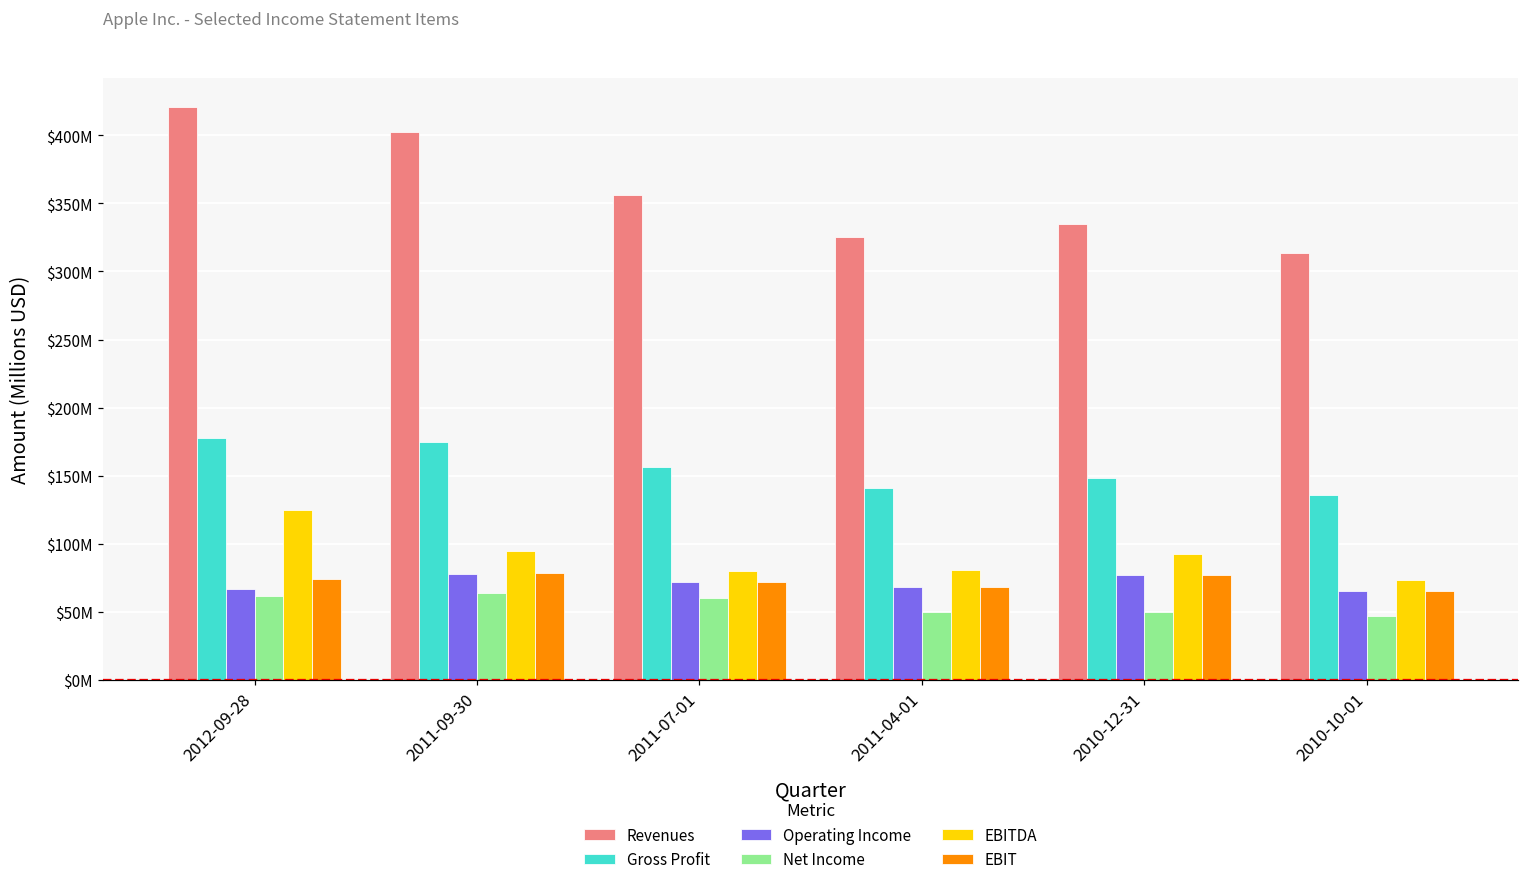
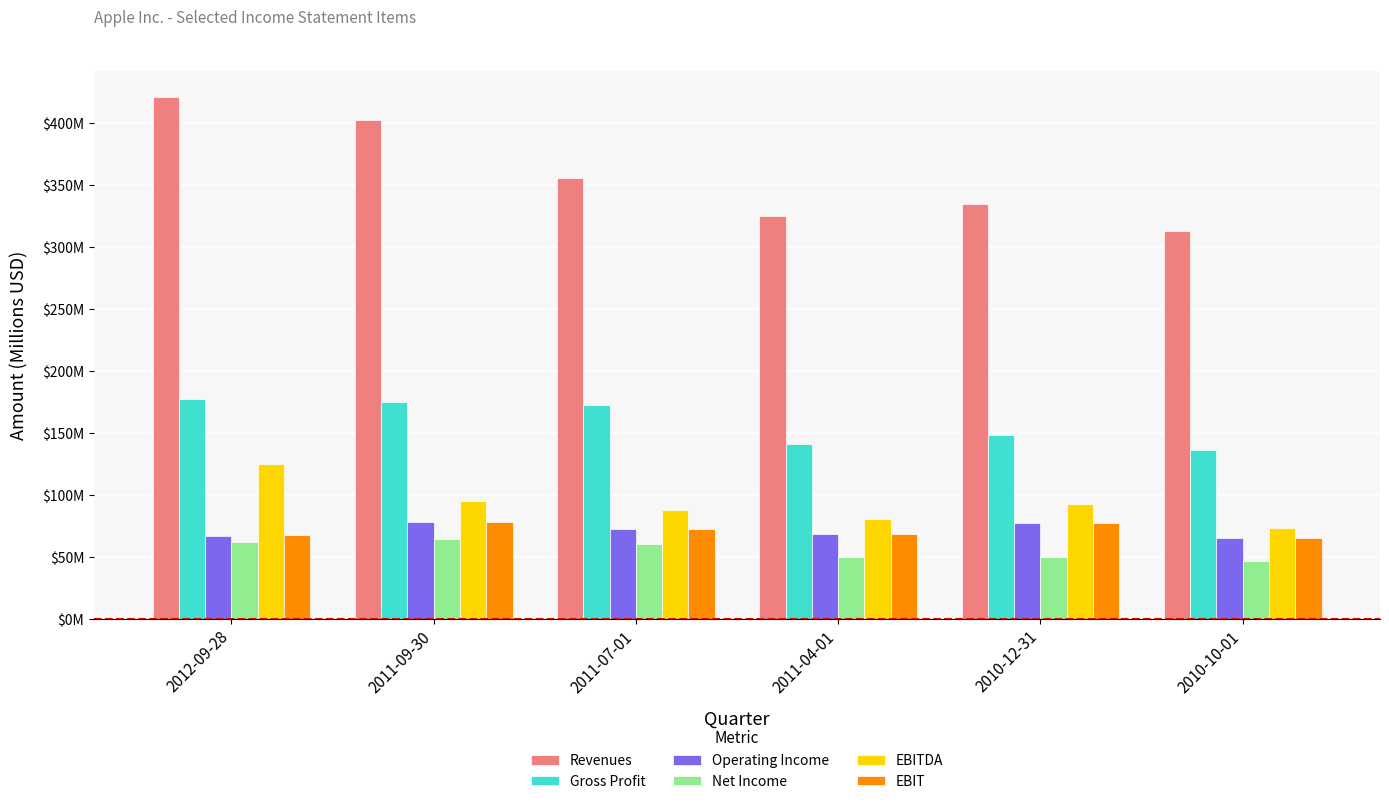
EBIT, 2012-09-28: $74000000 -> $67000000
Gross Profit, 2011-07-01: $156000000 -> $173000000
EBITDA, 2011-07-01: $80000000 -> $87000000
